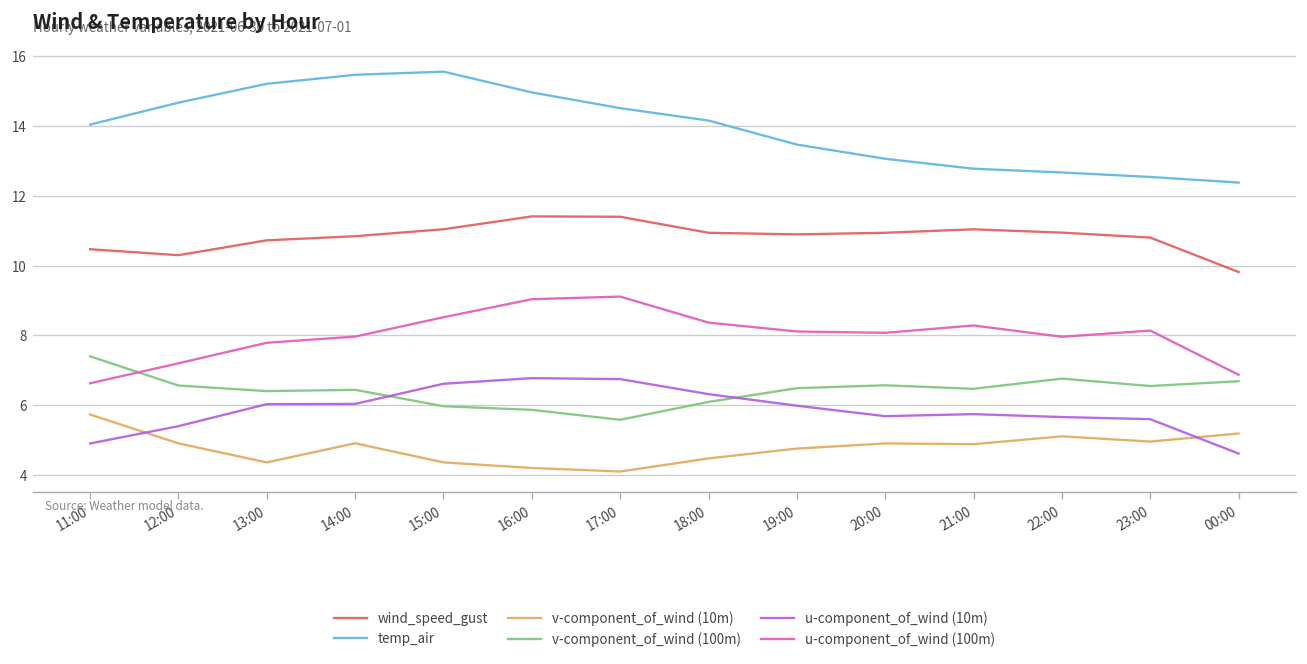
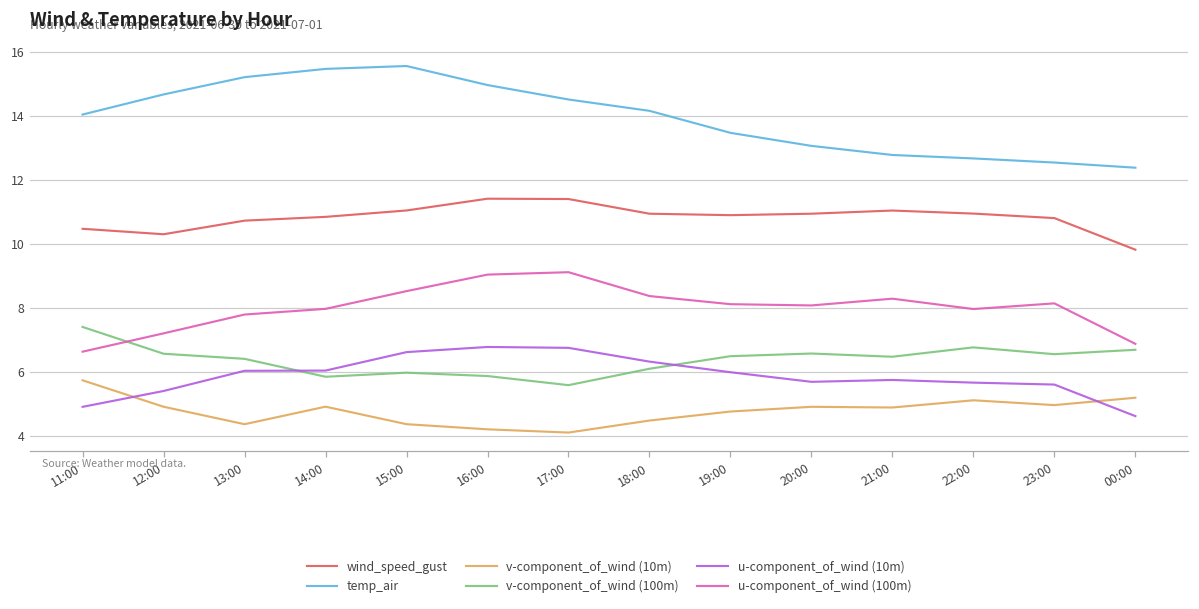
v-component_of_wind (100m), 14:00: 6.4 -> 5.8
